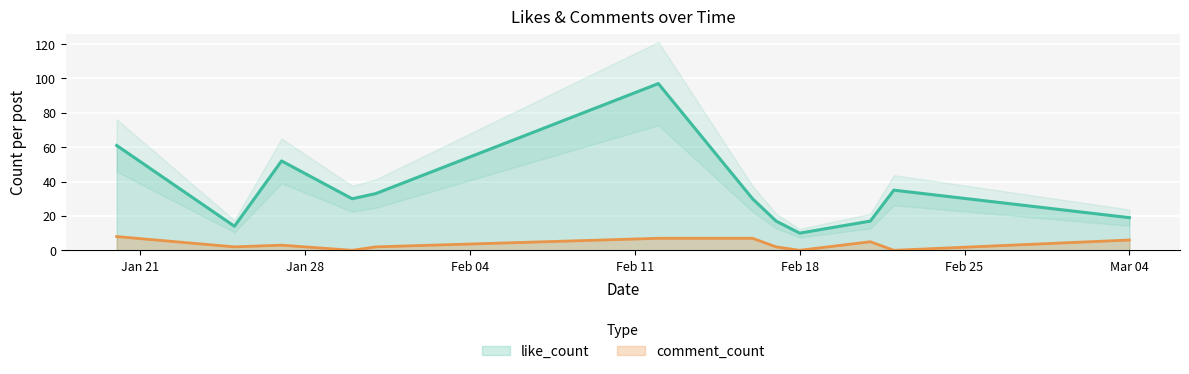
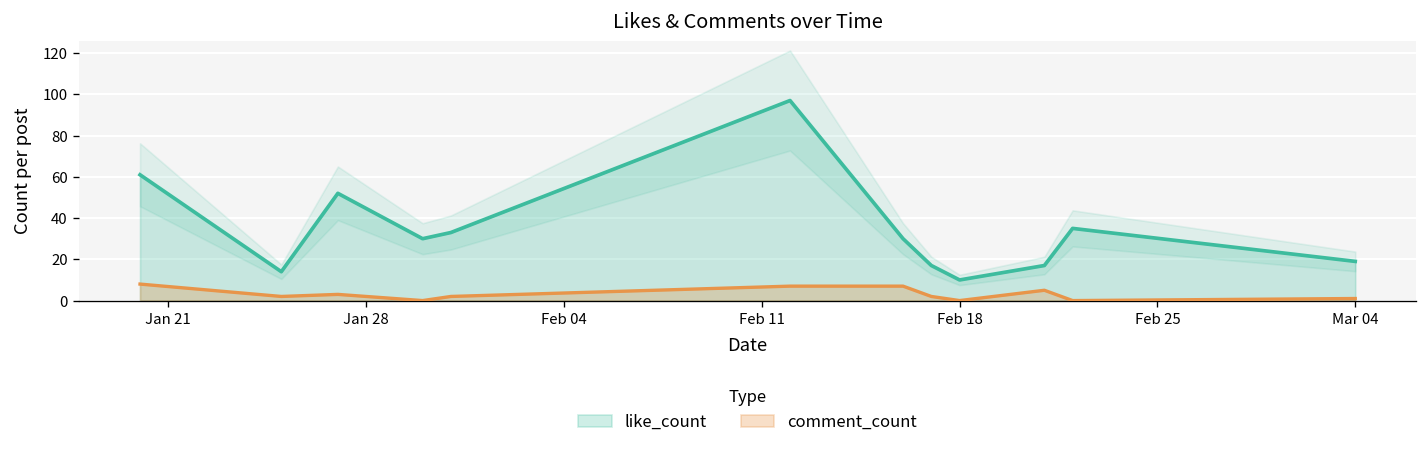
comment_count, Mar 04: 6 -> 1
